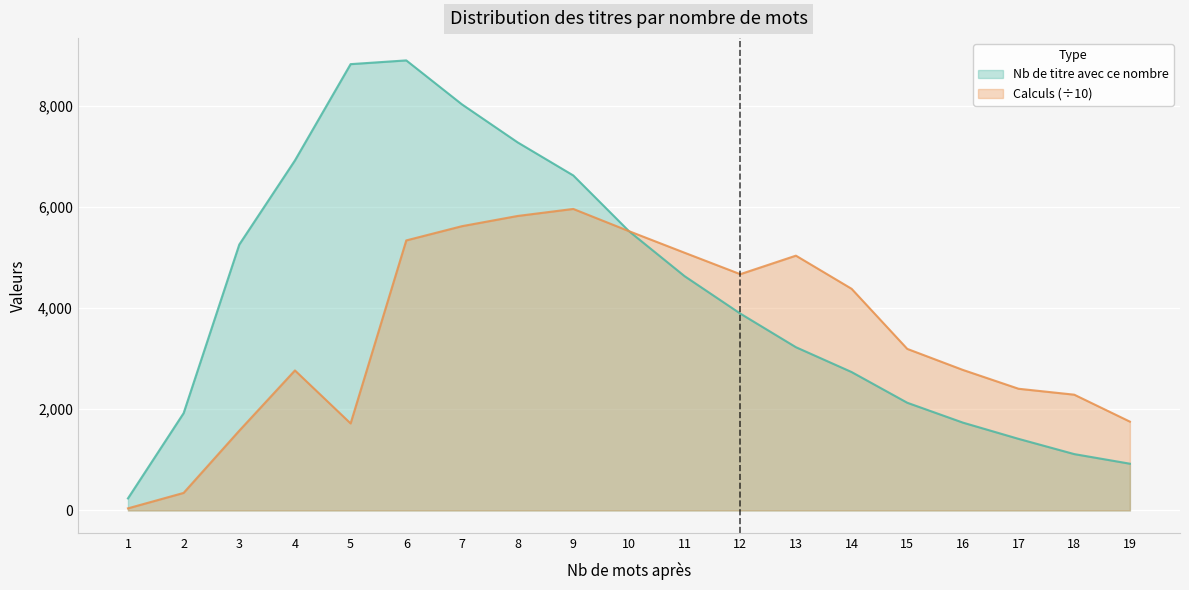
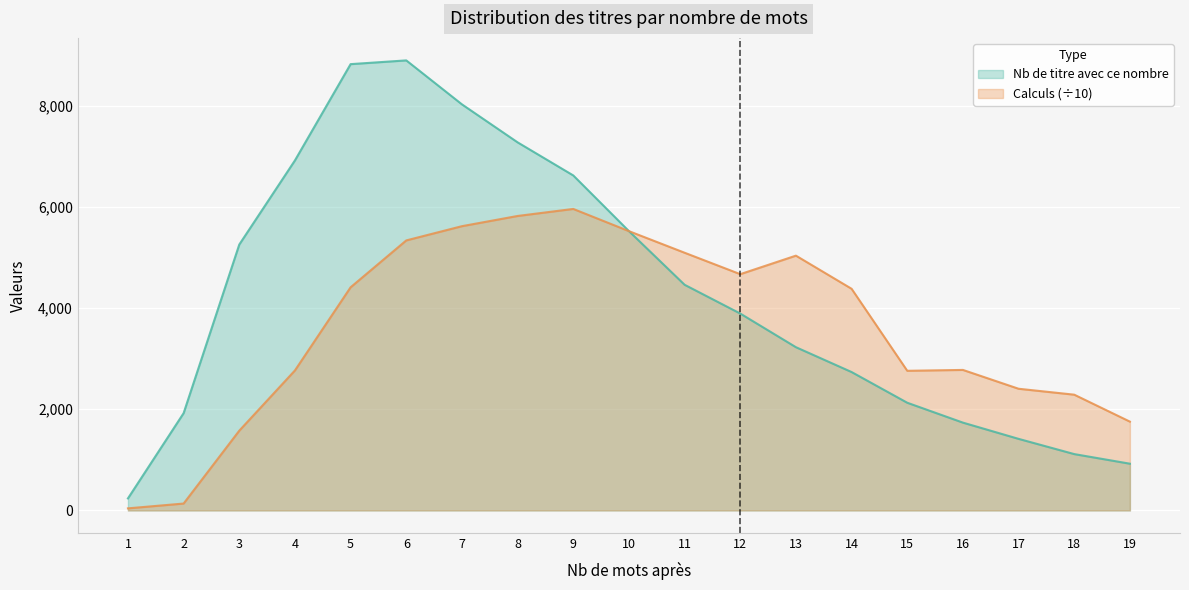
Calculs (÷10), 2: 300 -> 100
Calculs (÷10), 5: 1,700 -> 4,400
Nb de titre avec ce nombre, 11: 4,600 -> 4,500
Calculs (÷10), 15: 3,200 -> 2,800
